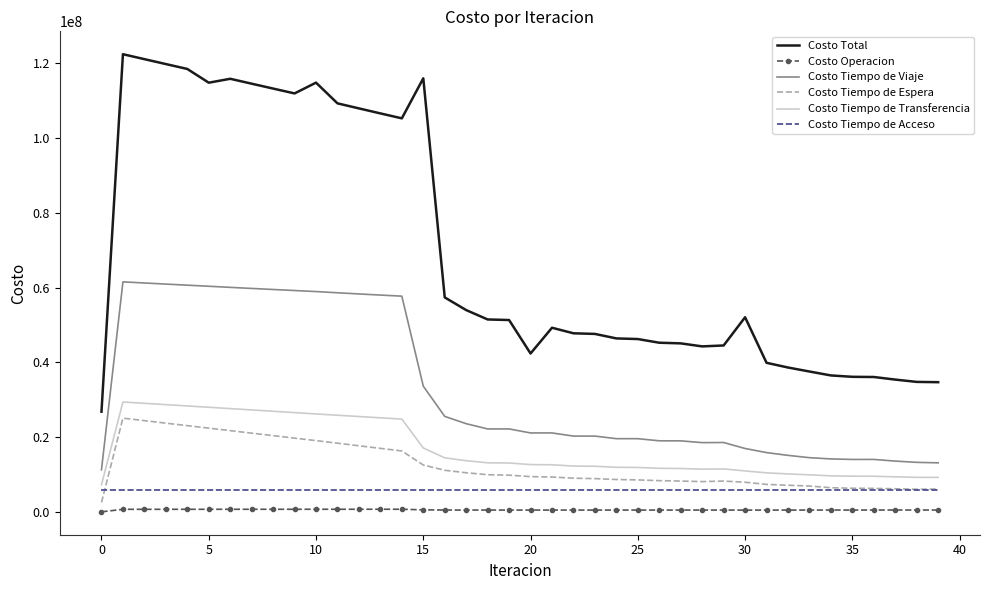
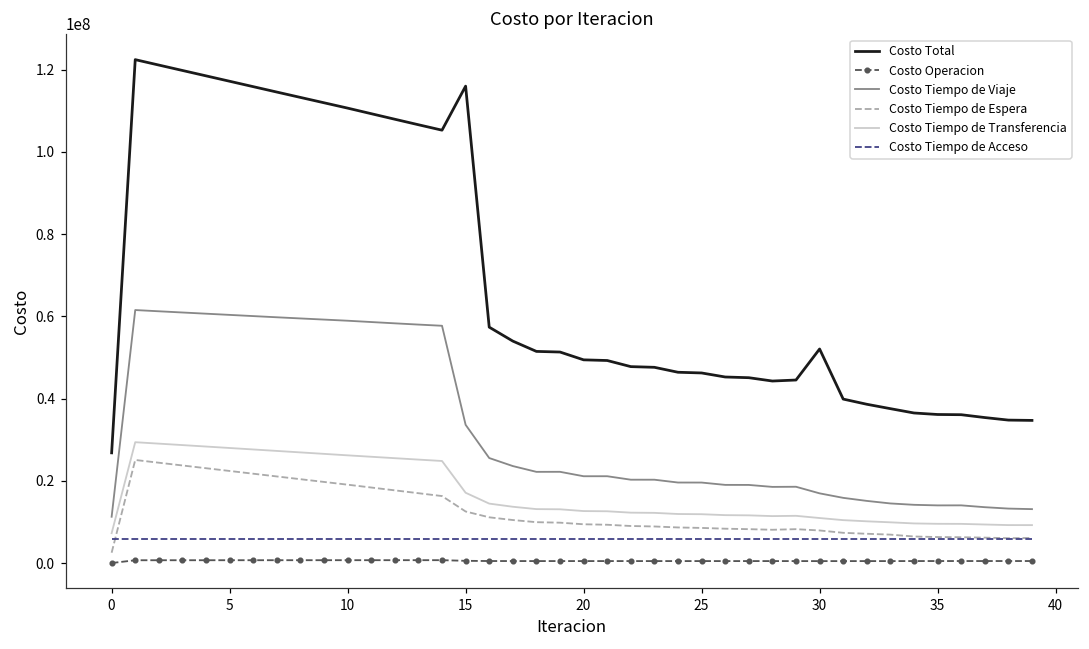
Costo Total, 5: 115000000 -> 117000000
Costo Total, 10: 115000000 -> 111000000
Costo Total, 20: 42000000 -> 49000000
